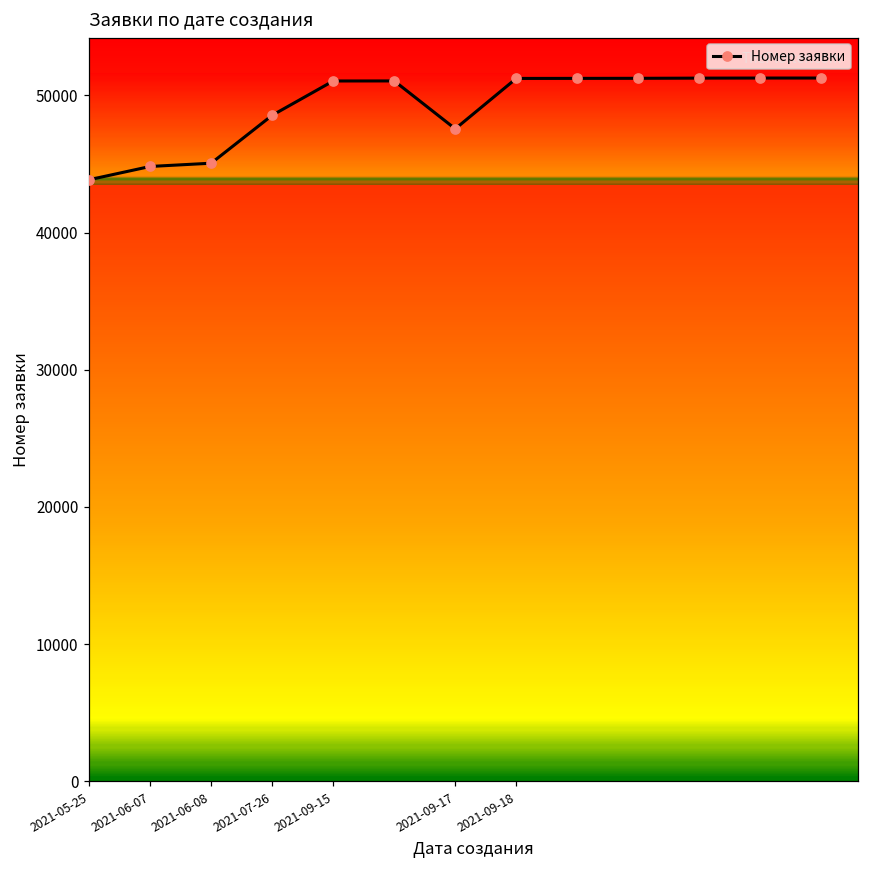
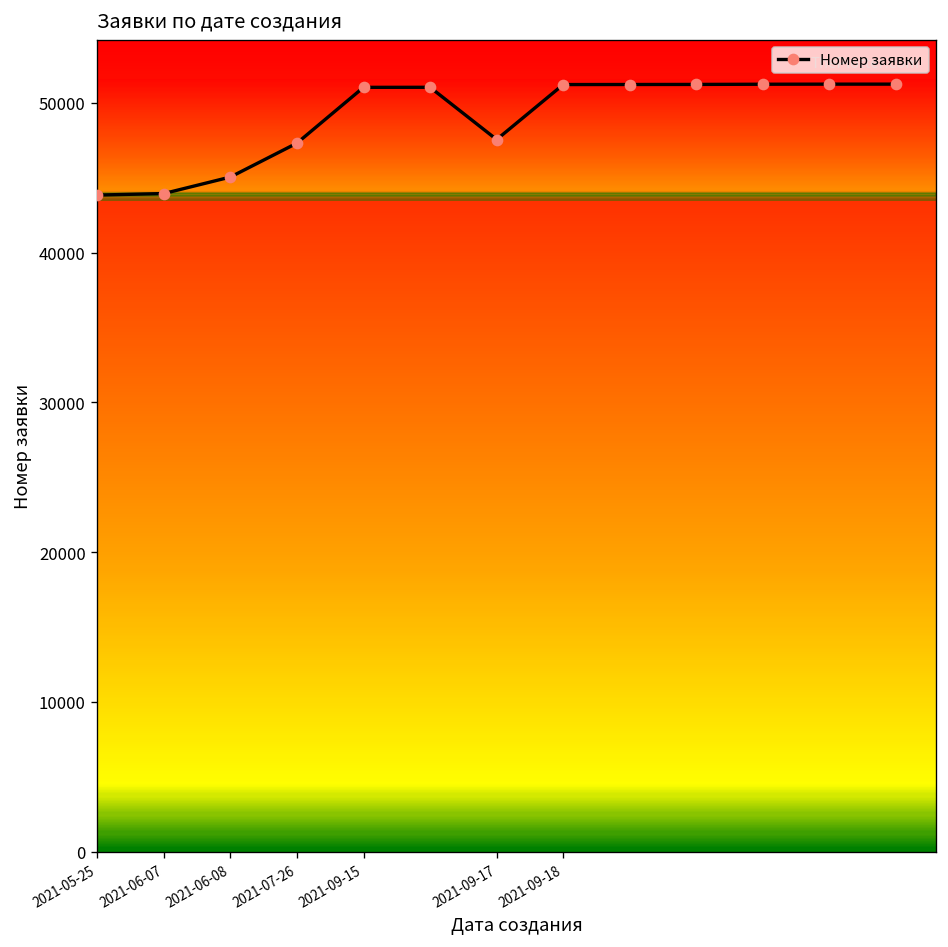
2021-06-07: 44800 -> 43900
2021-07-26: 48500 -> 47300
